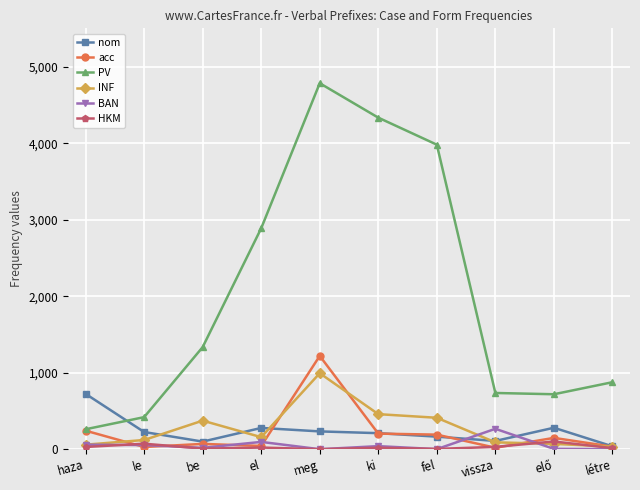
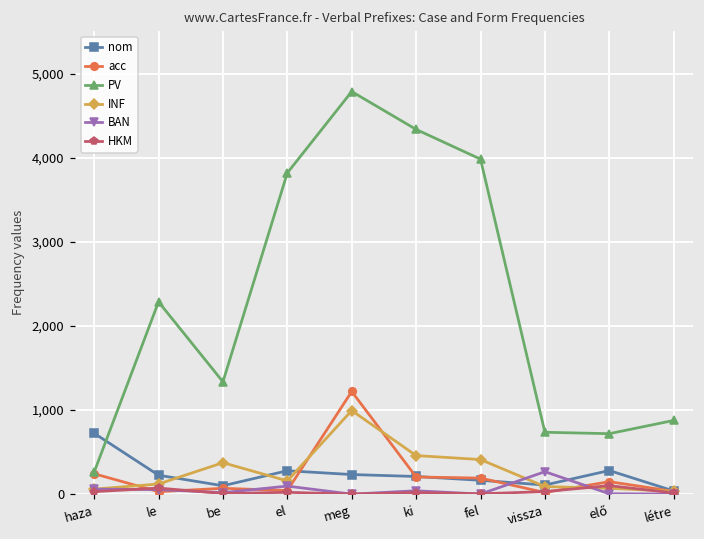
PV, le: 400 -> 2,300
PV, el: 2,900 -> 3,800
